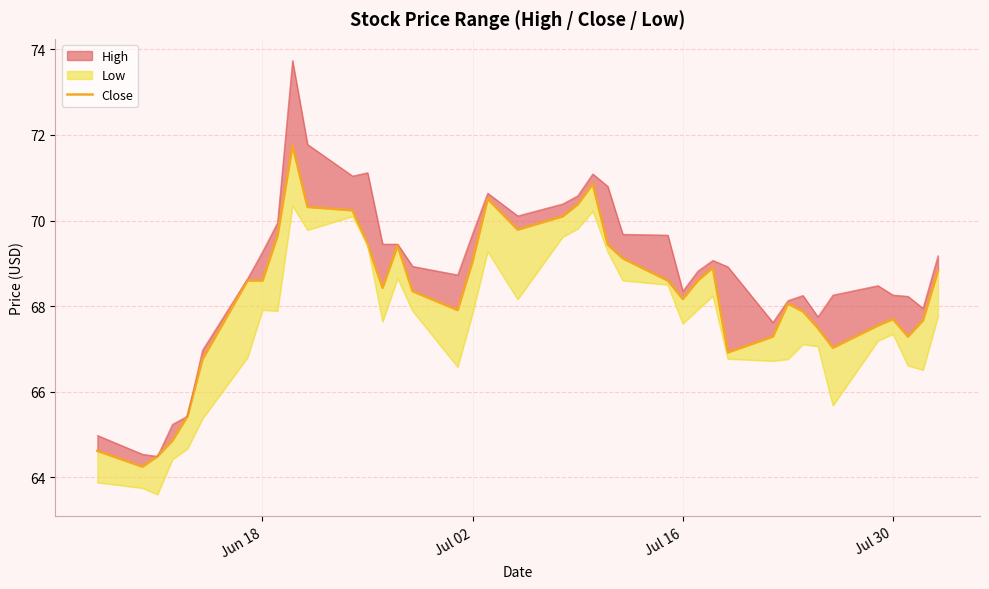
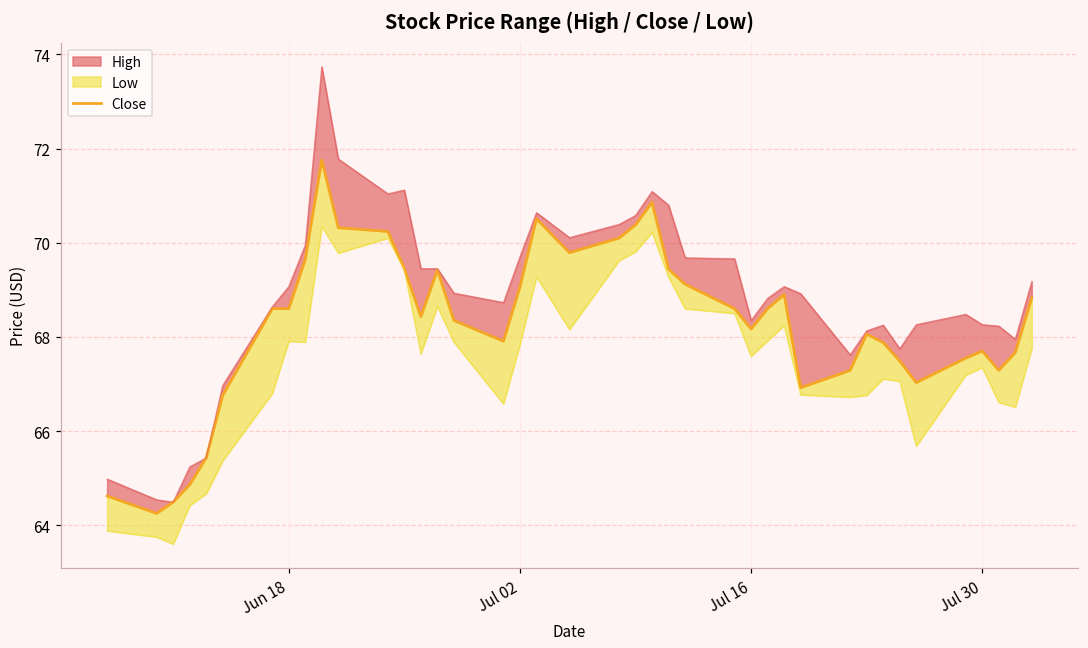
High, Jun 18: 69.3 -> 69.1
